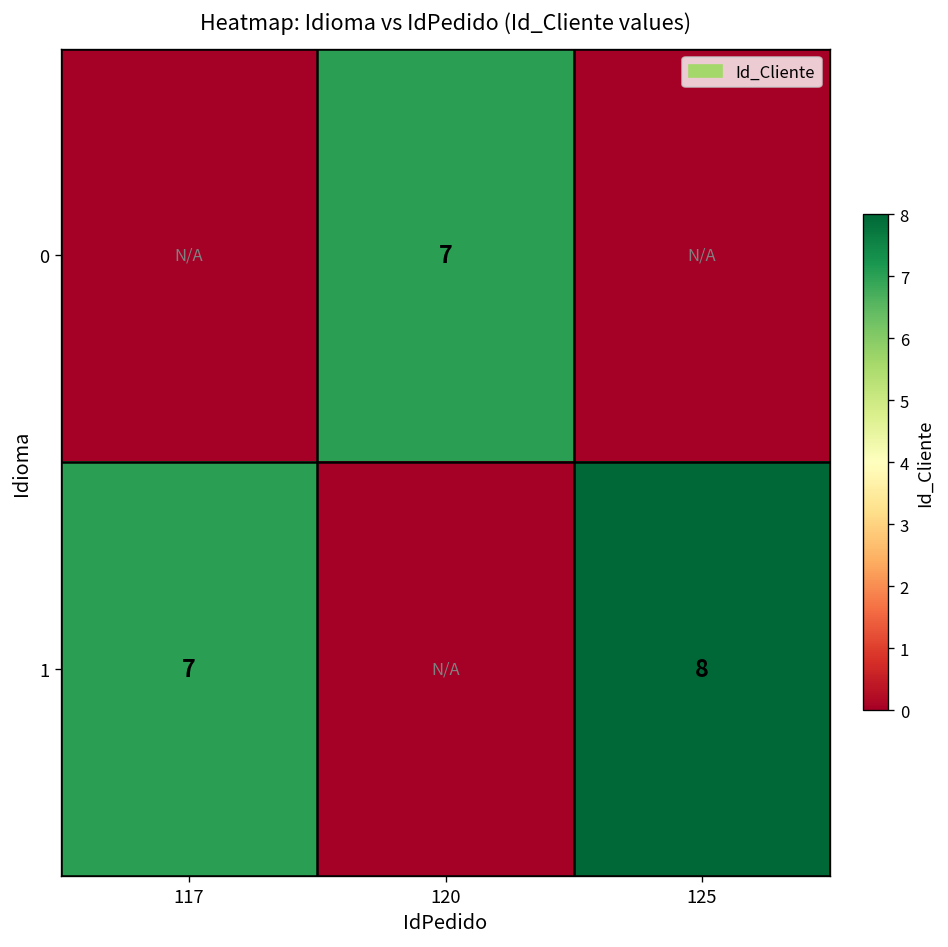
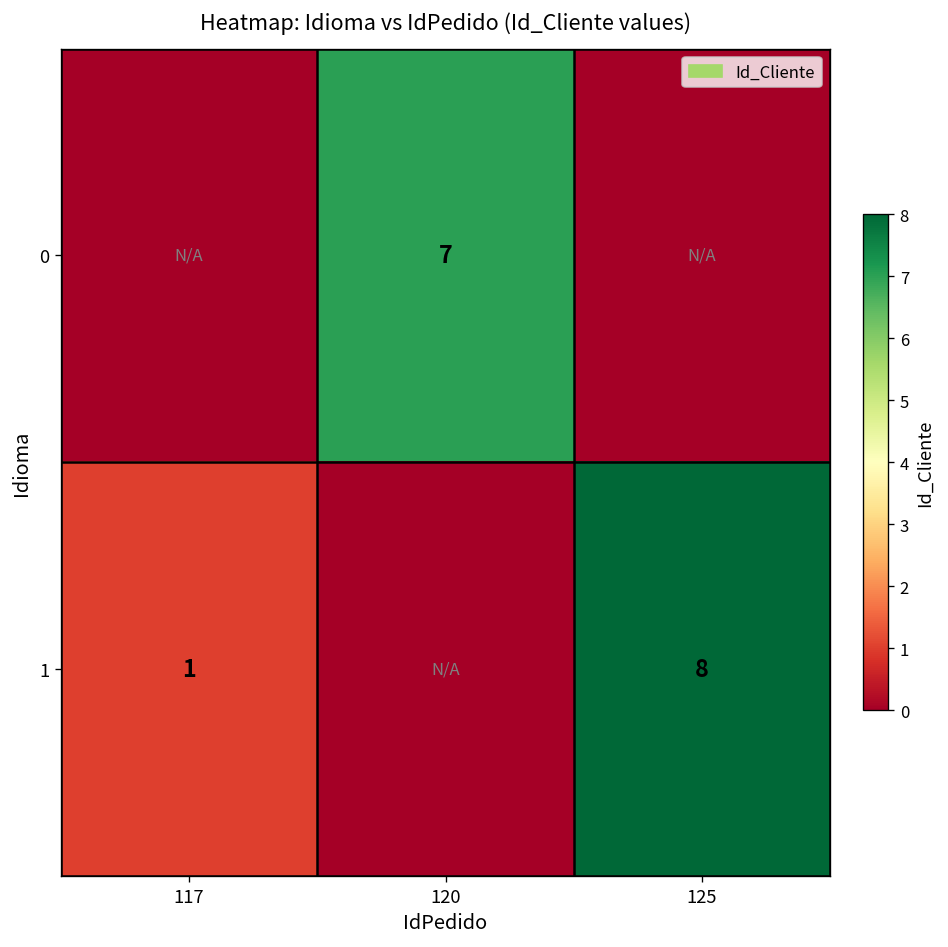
1, 117: 7 -> 1
